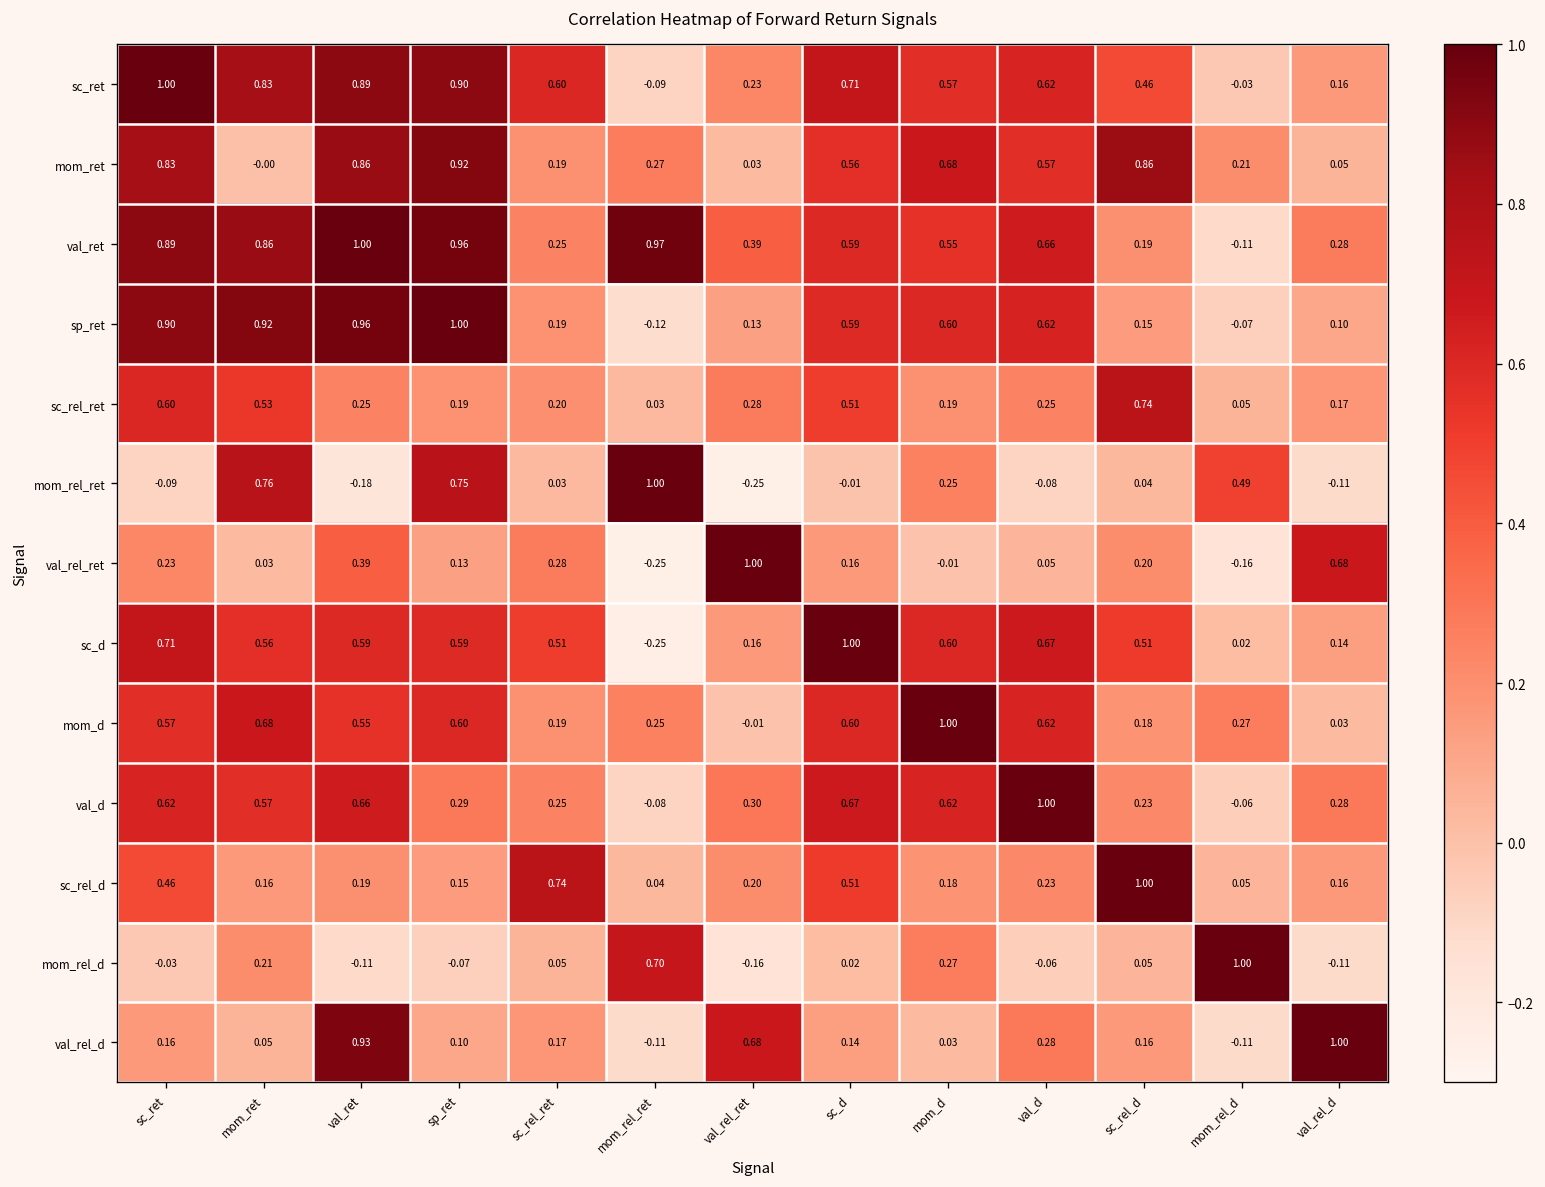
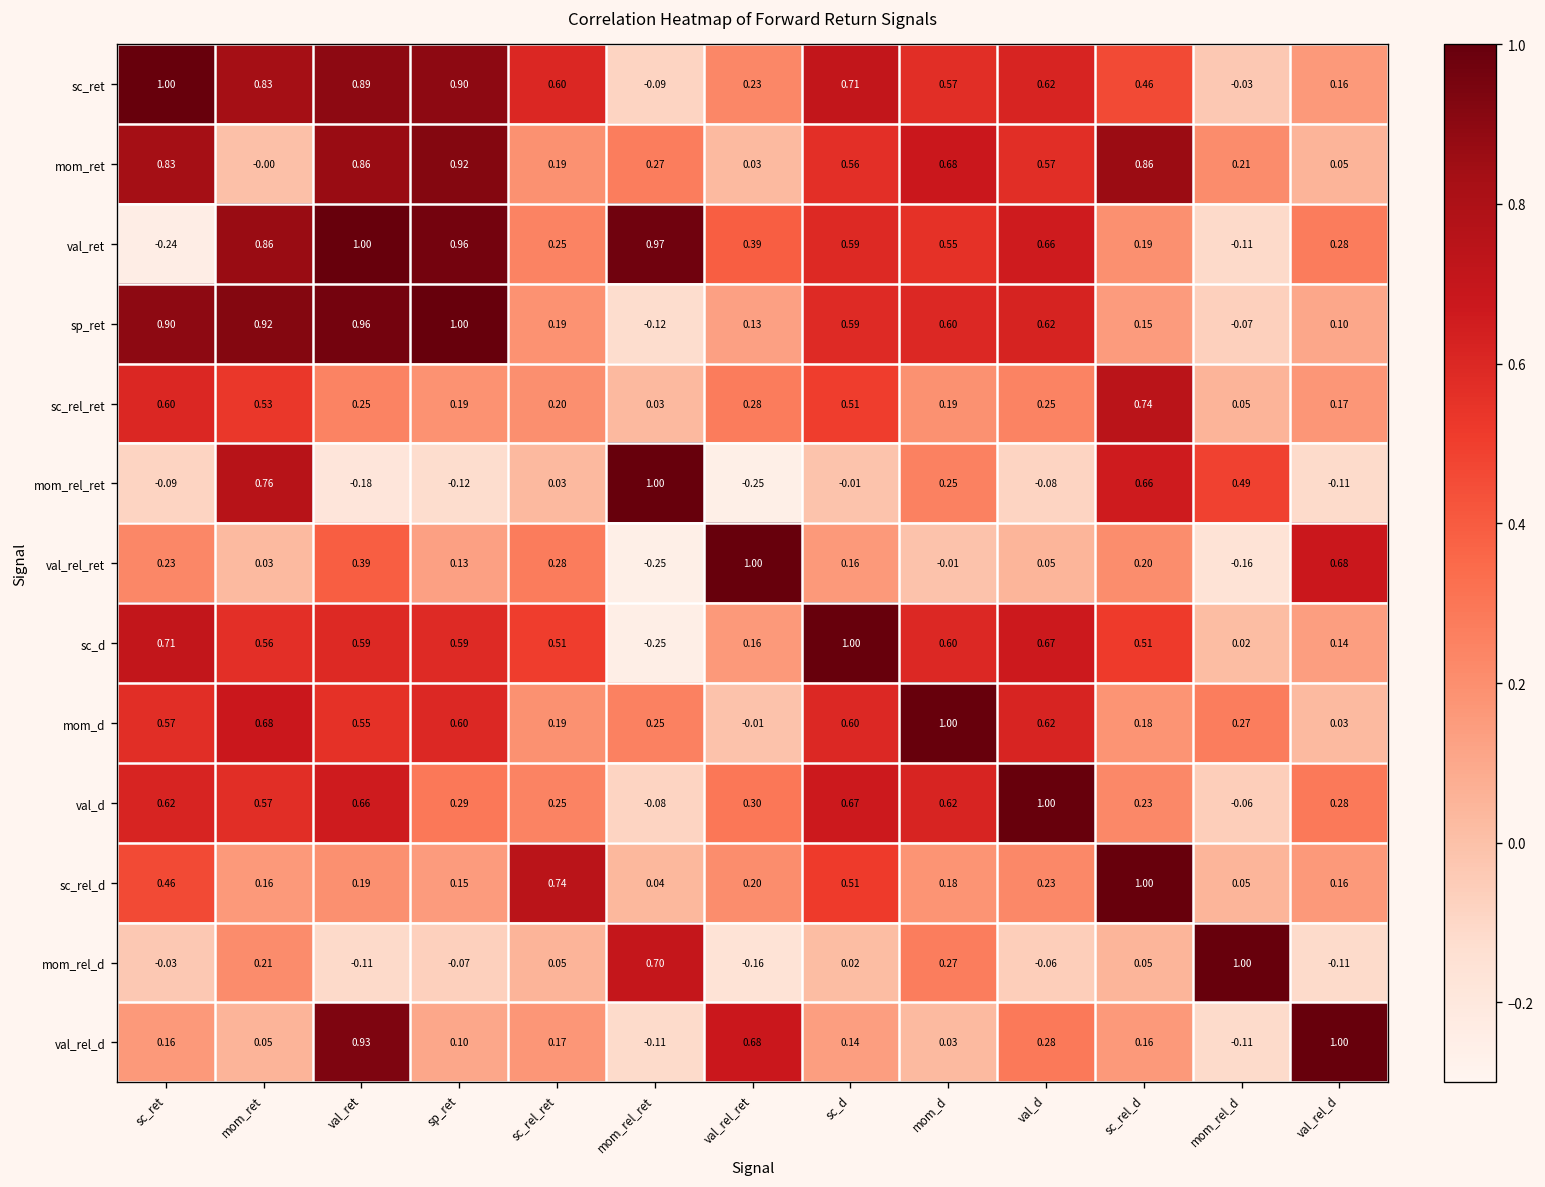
val_ret, sc_ret: 0.89 -> -0.24
mom_rel_ret, sp_ret: 0.75 -> -0.12
mom_rel_ret, sc_rel_d: 0.04 -> 0.66
